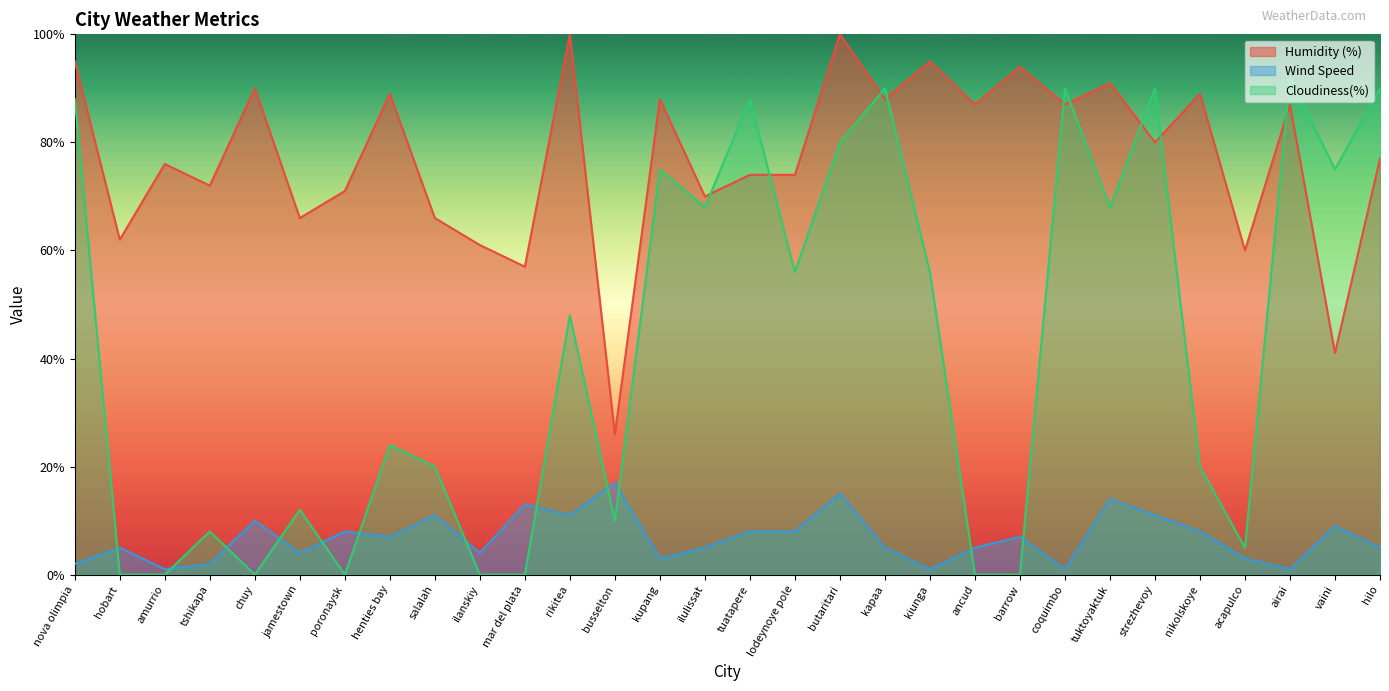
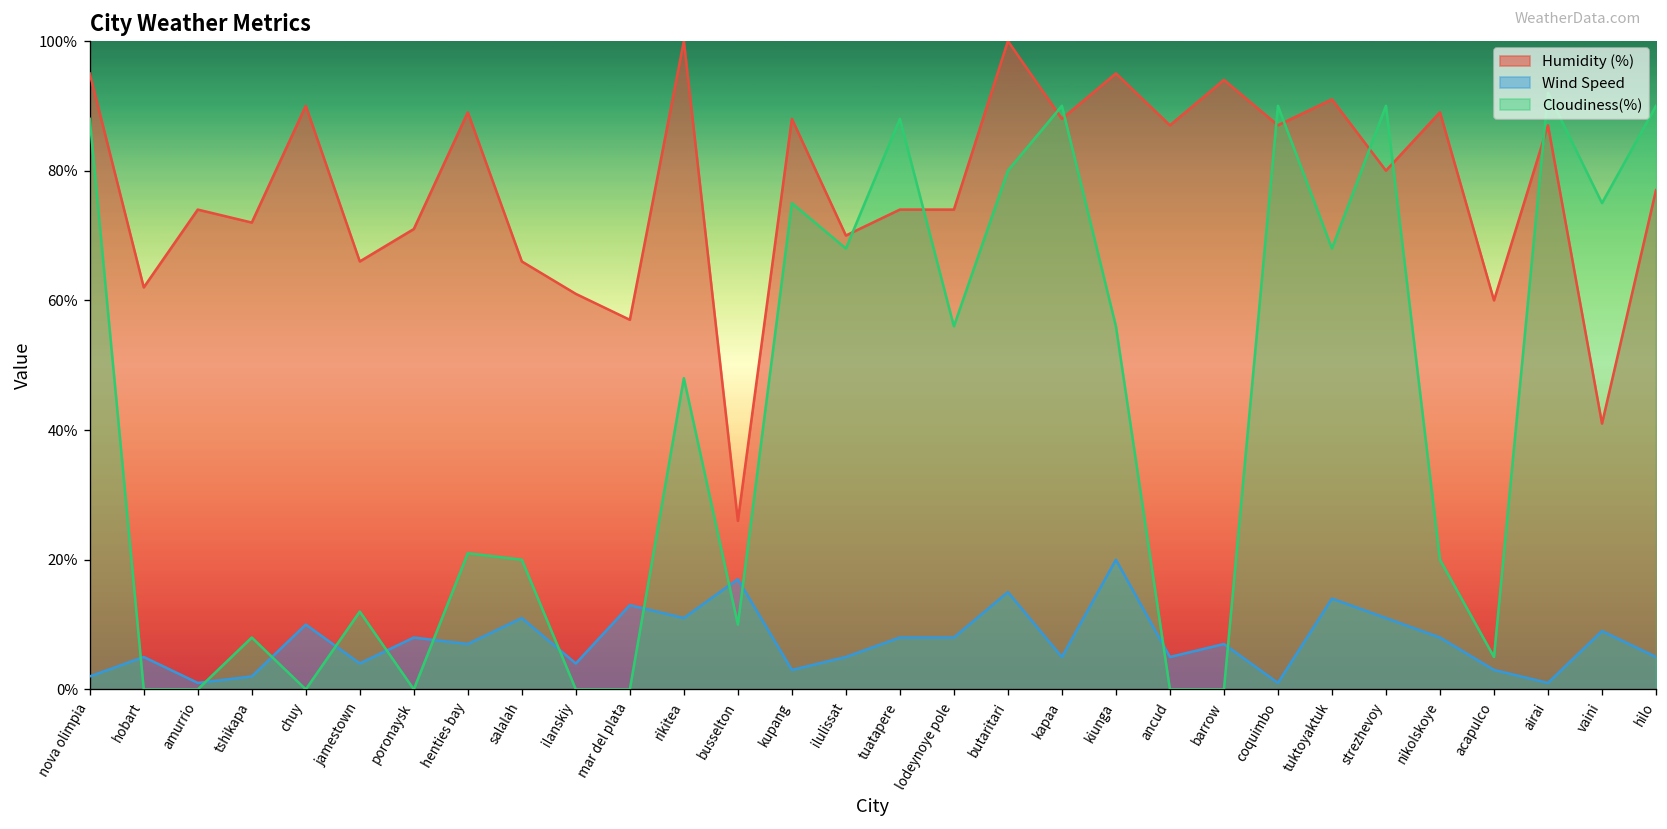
Humidity (%), amurrio: 76% -> 74%
Cloudiness(%), henties bay: 24% -> 21%
Wind Speed, kiunga: 1% -> 20%
